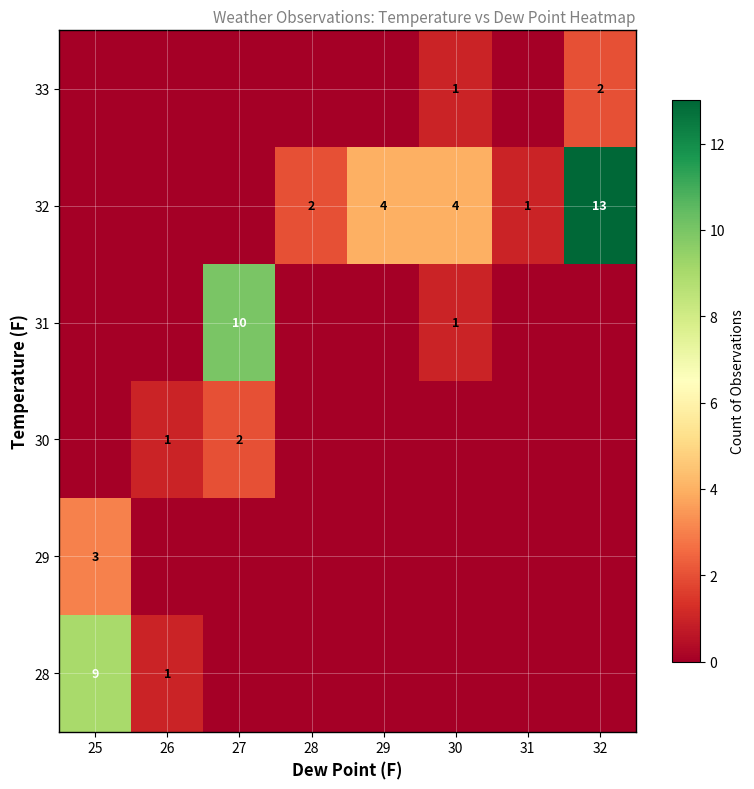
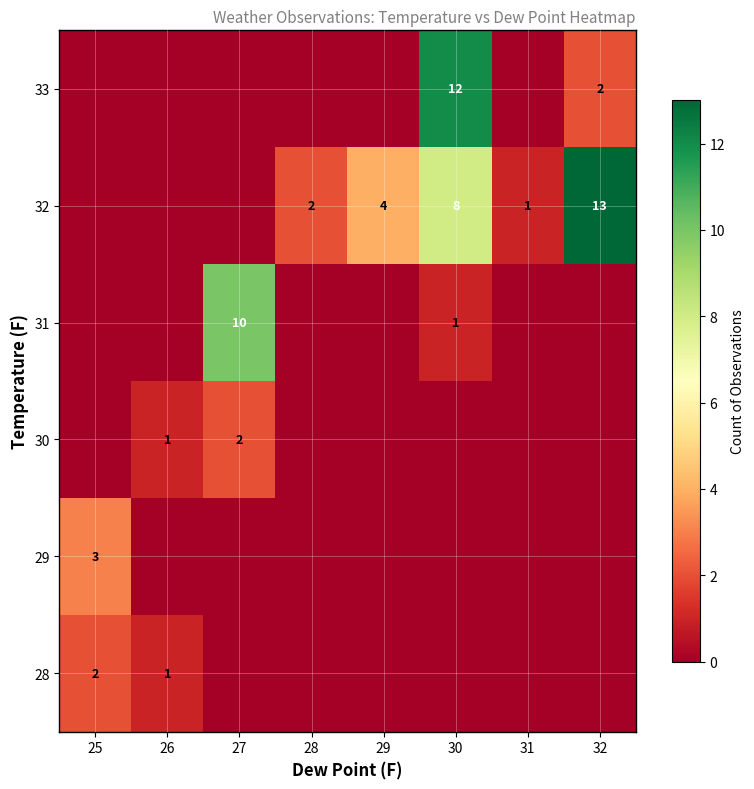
33, 30: 1 -> 12
32, 30: 4 -> 8
28, 25: 9 -> 2
